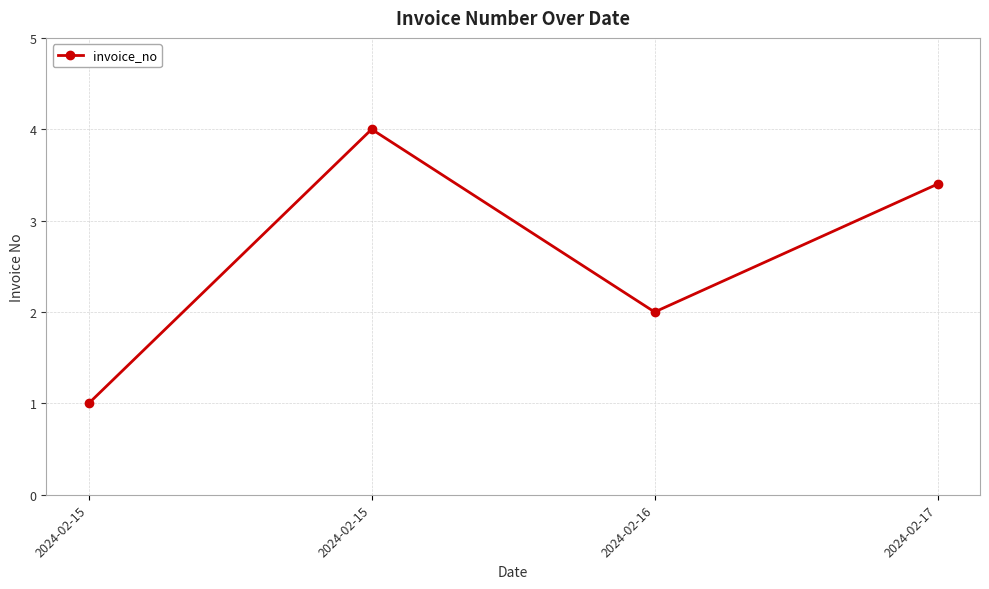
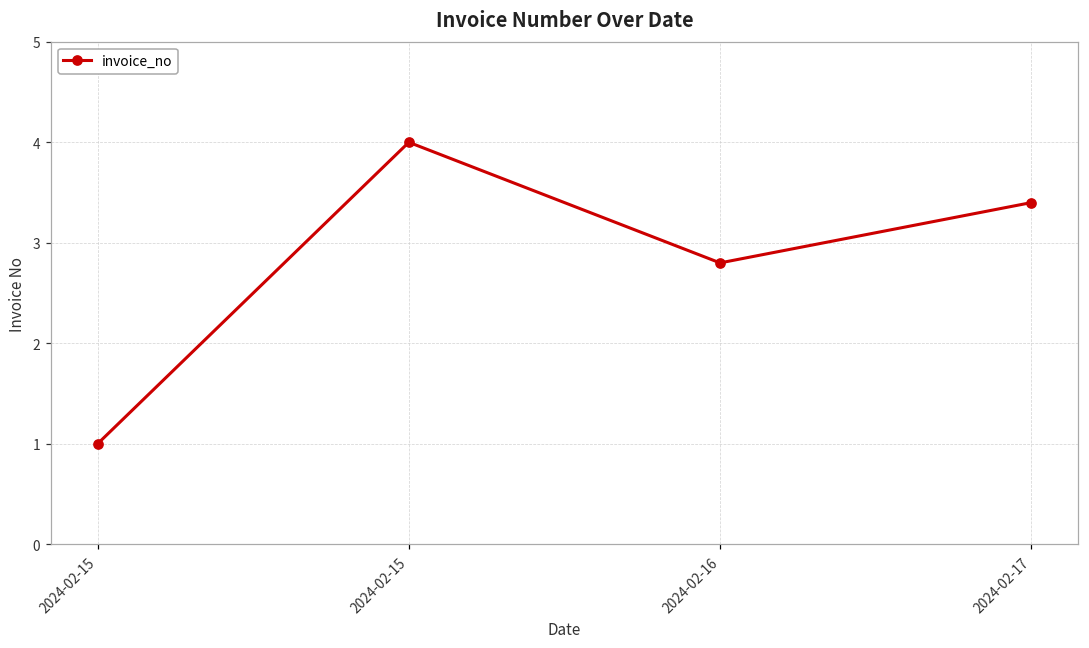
2024-02-16: 2.0 -> 2.8
